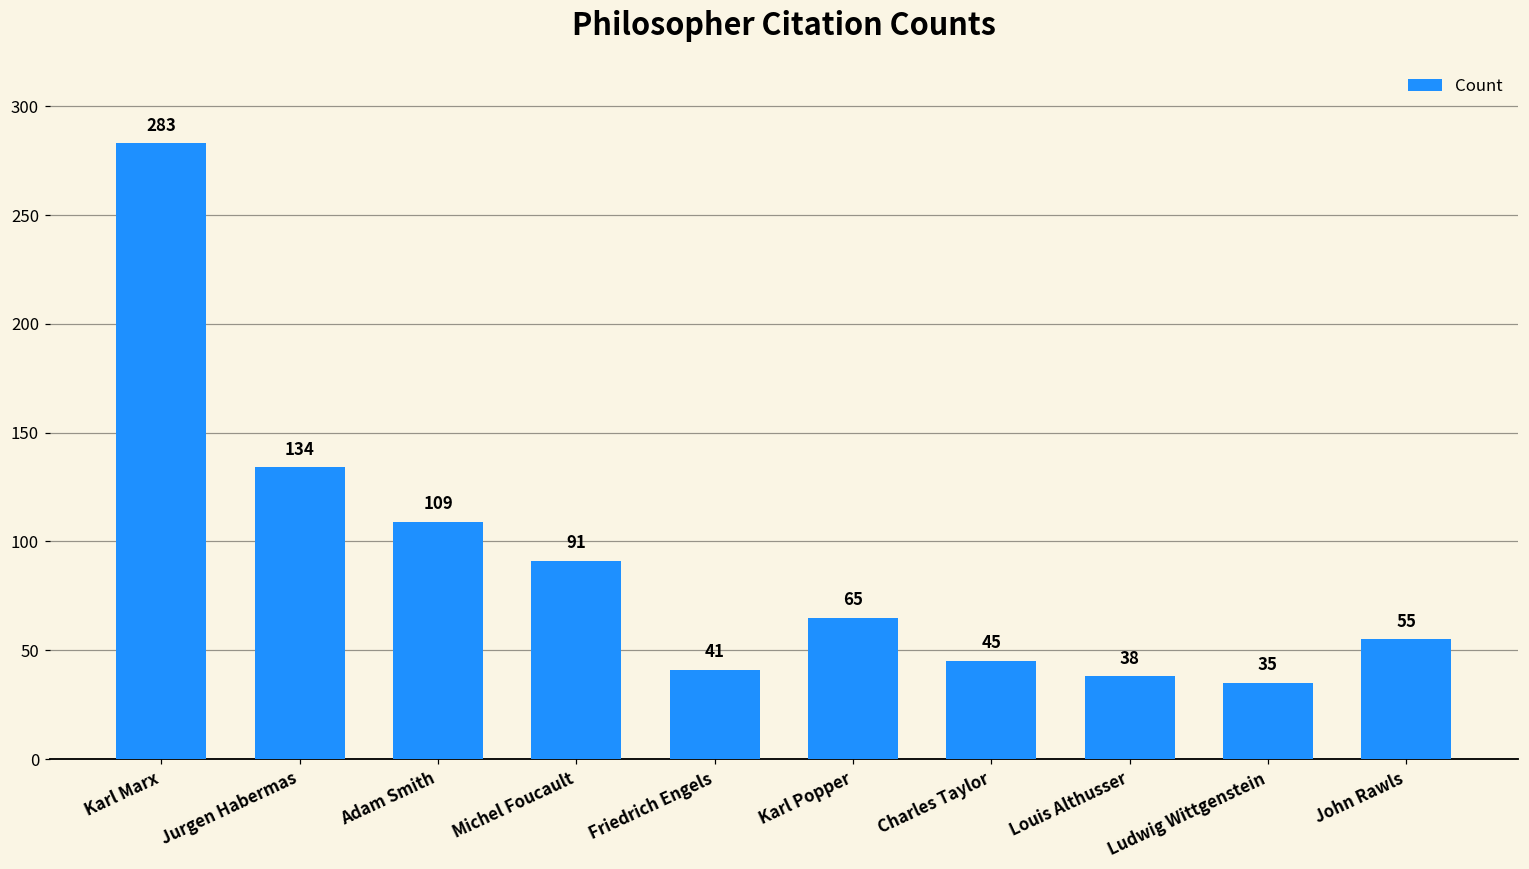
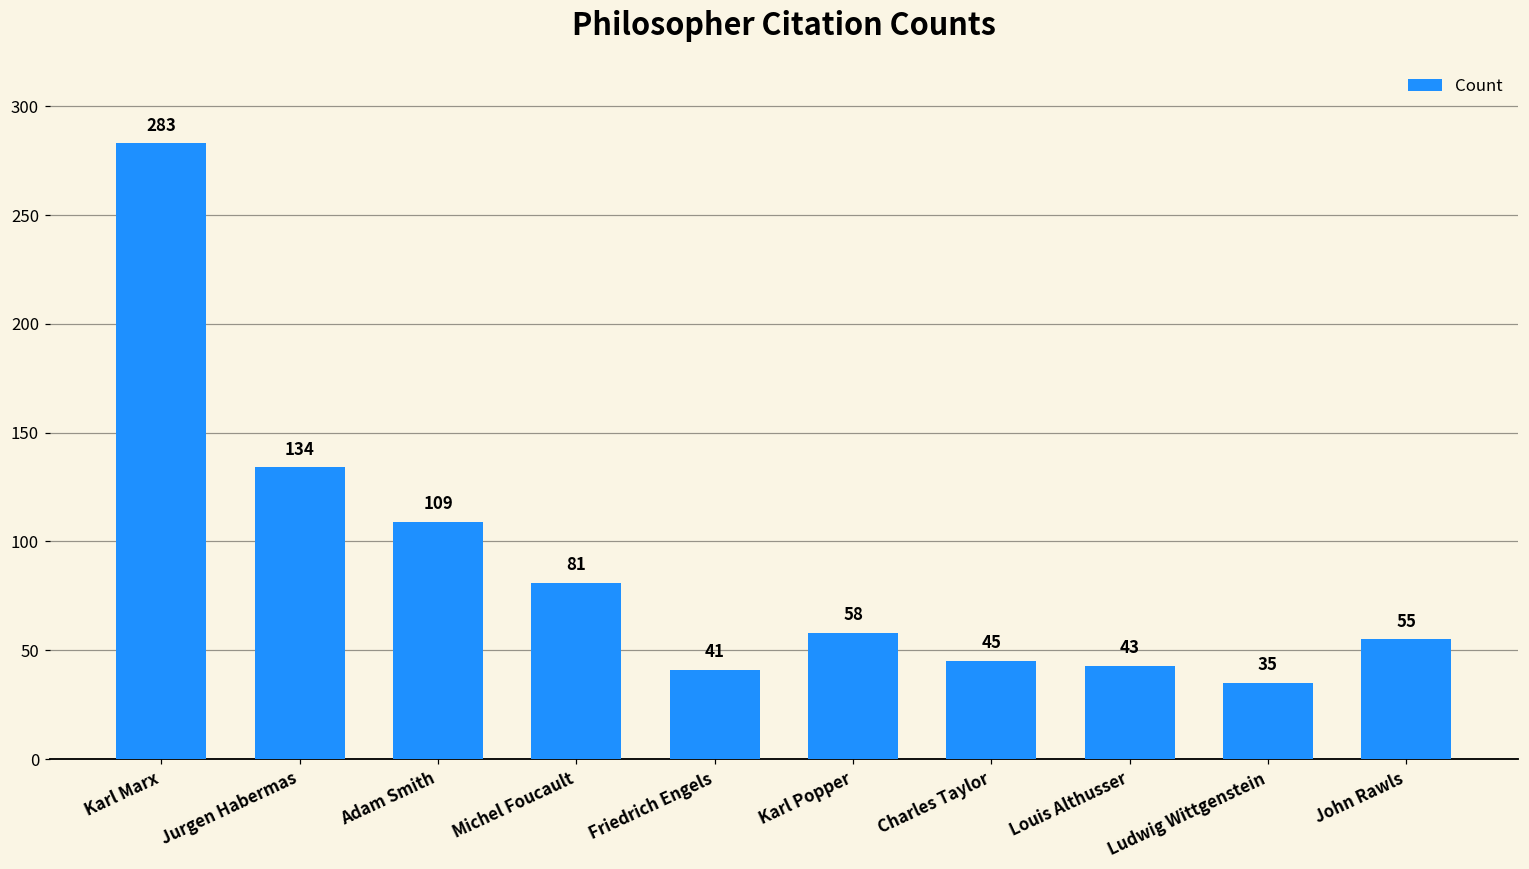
Michel Foucault: 91 -> 81
Karl Popper: 65 -> 58
Louis Althusser: 38 -> 43
